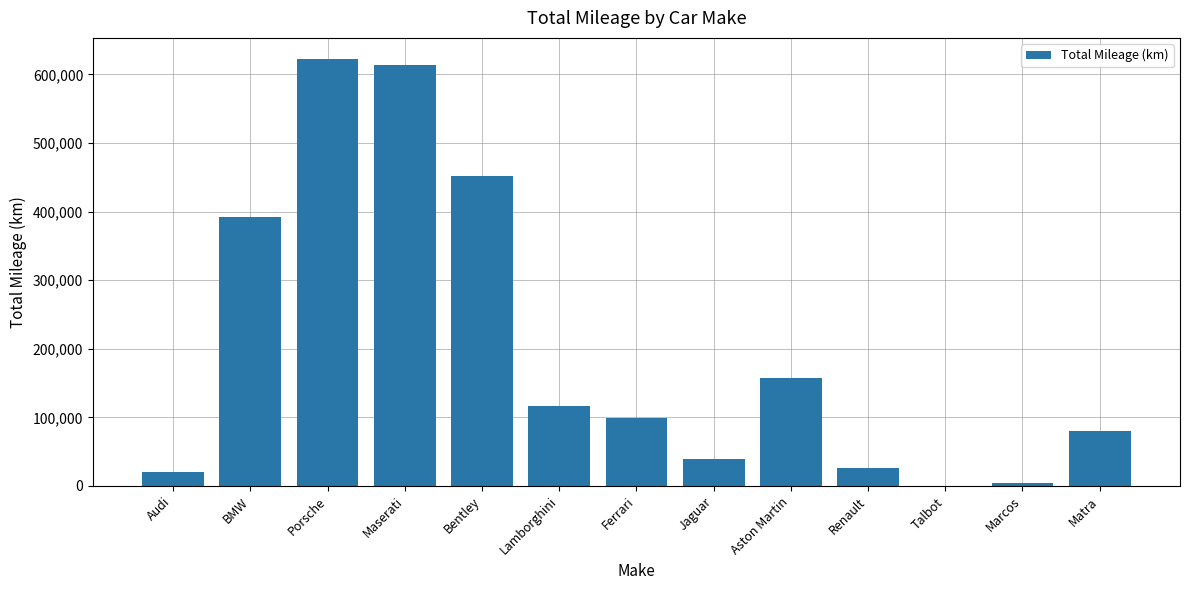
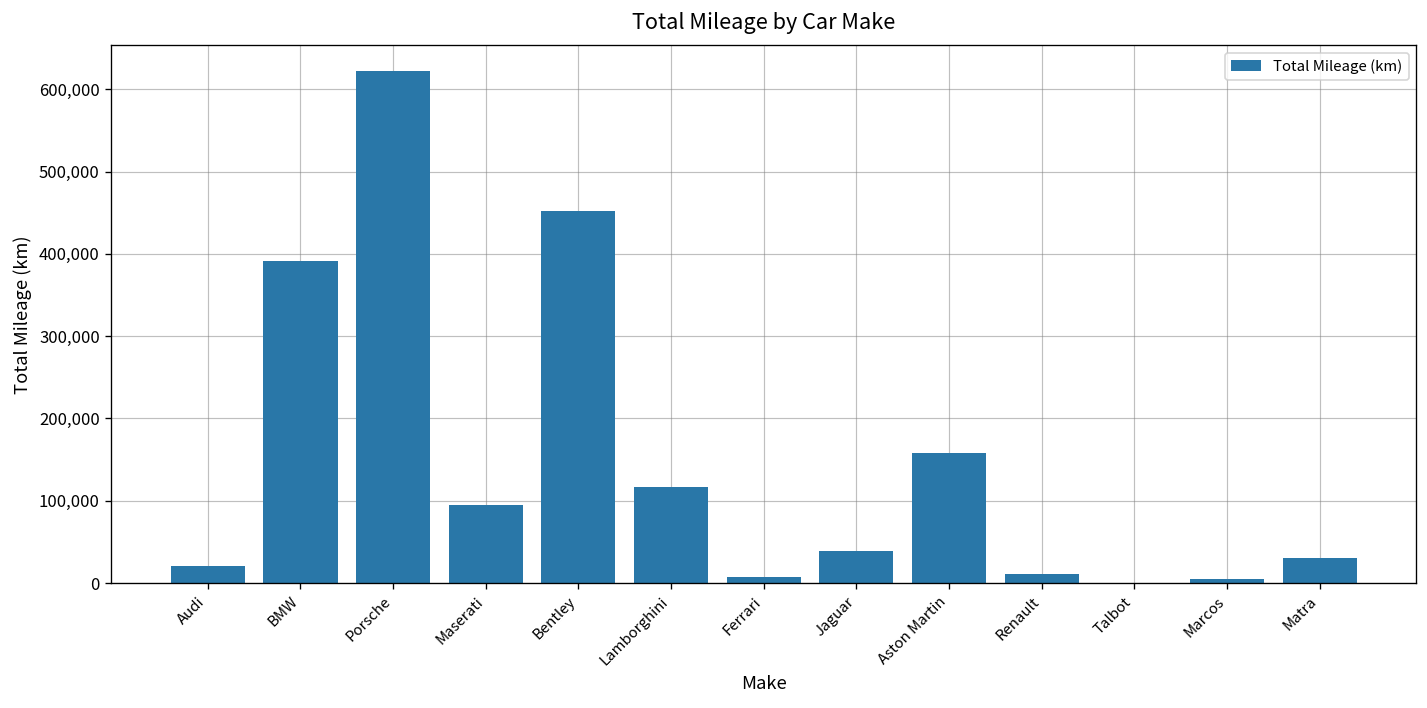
Maserati: 610,000 -> 100,000
Ferrari: 100,000 -> 10,000
Renault: 30,000 -> 10,000
Matra: 80,000 -> 30,000
